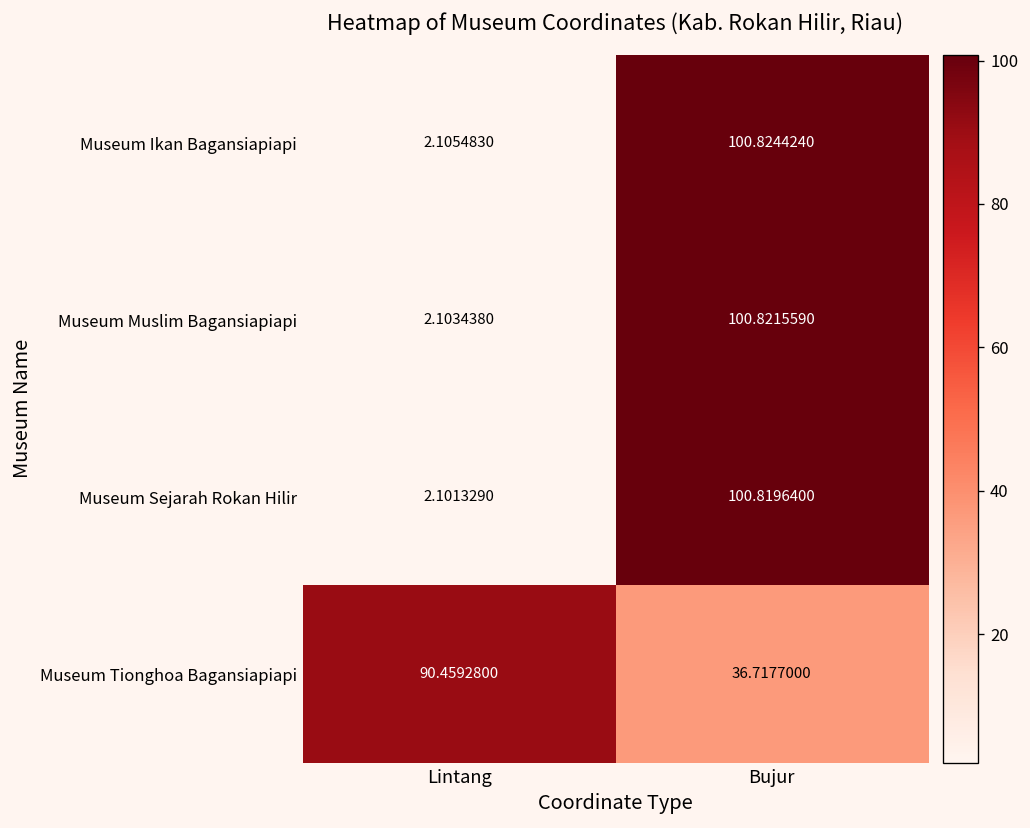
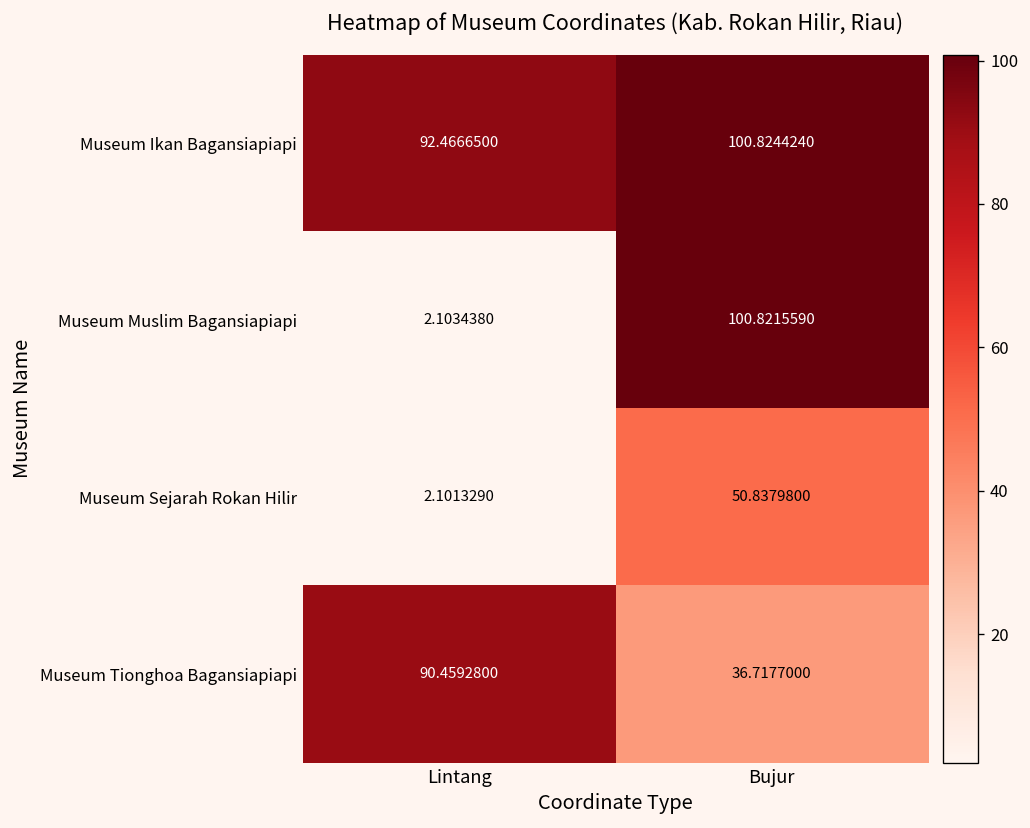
Museum Ikan Bagansiapiapi, Lintang: 2.1054830 -> 92.4666500
Museum Sejarah Rokan Hilir, Bujur: 100.8196400 -> 50.8379800
